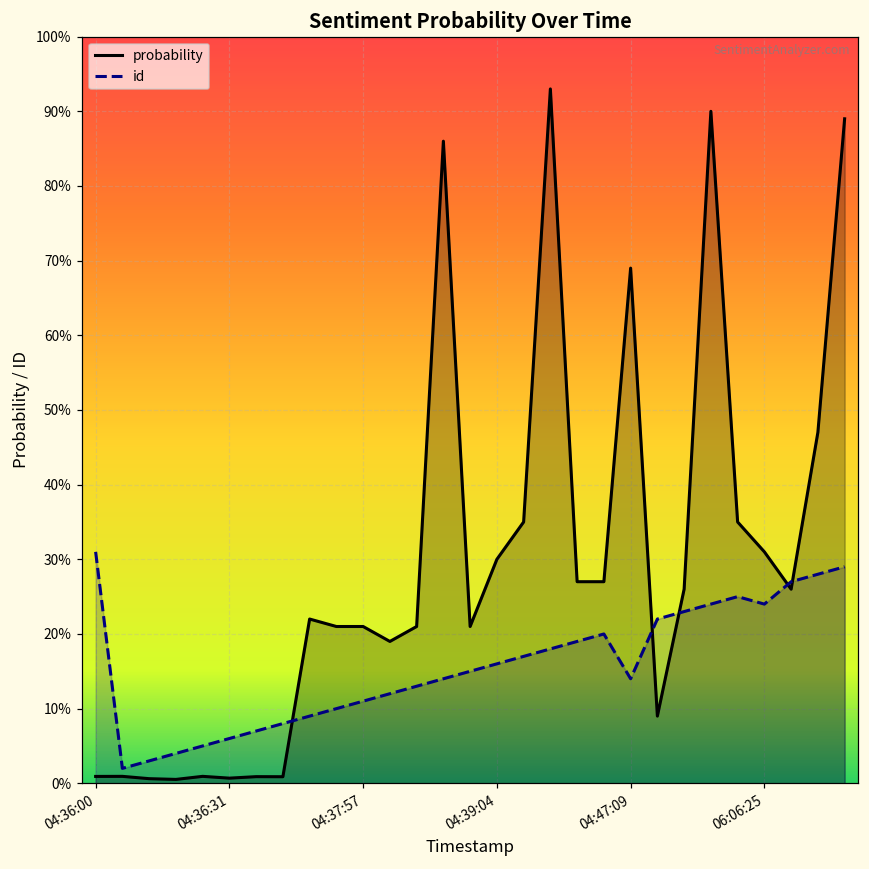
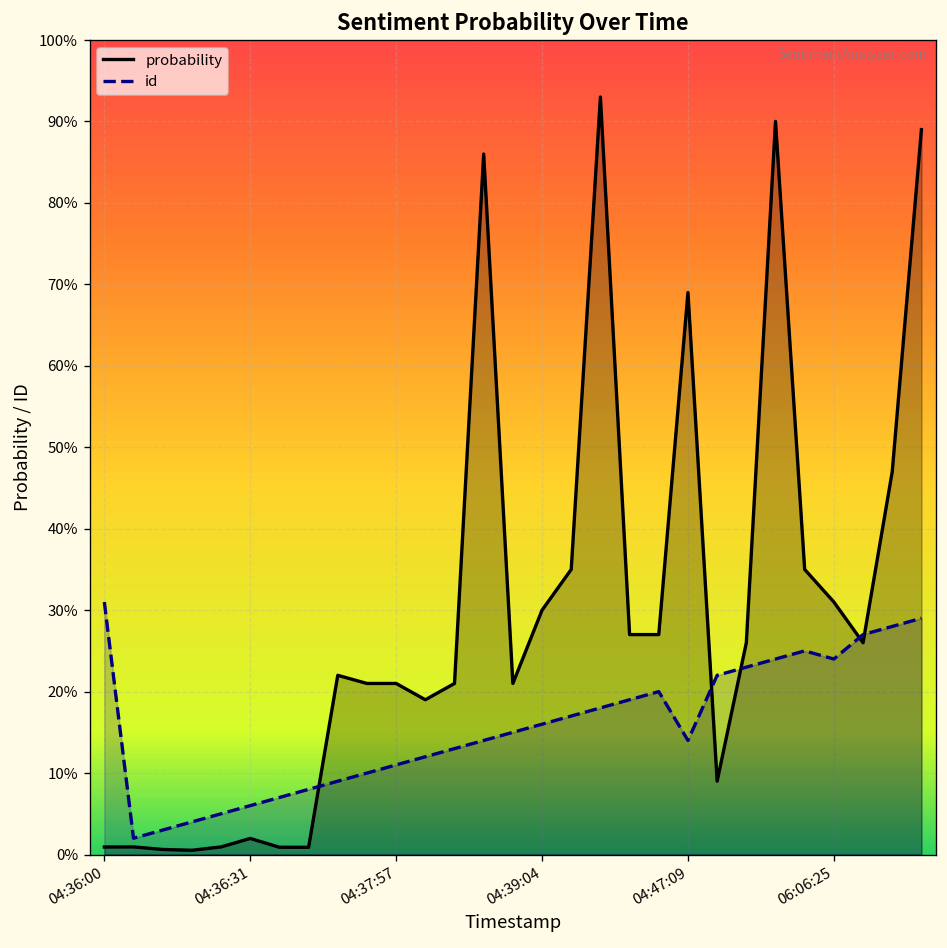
probability, 04:36:31: 1% -> 2%
